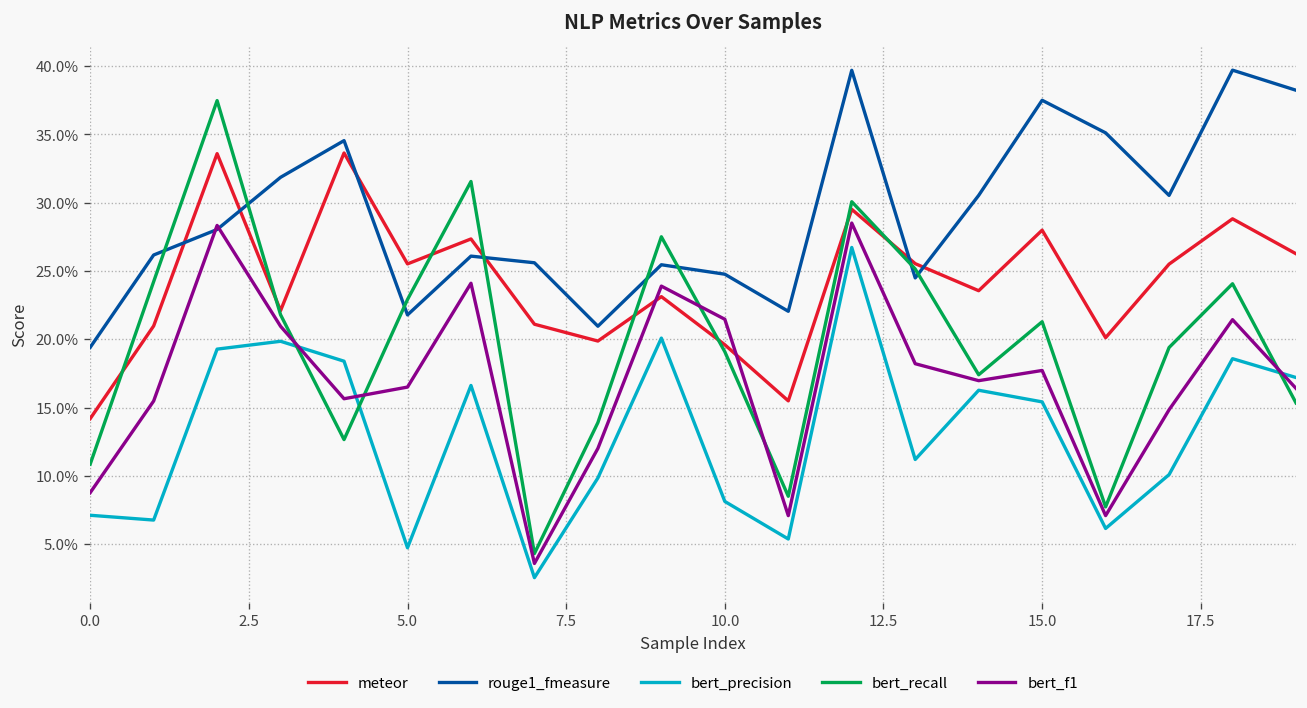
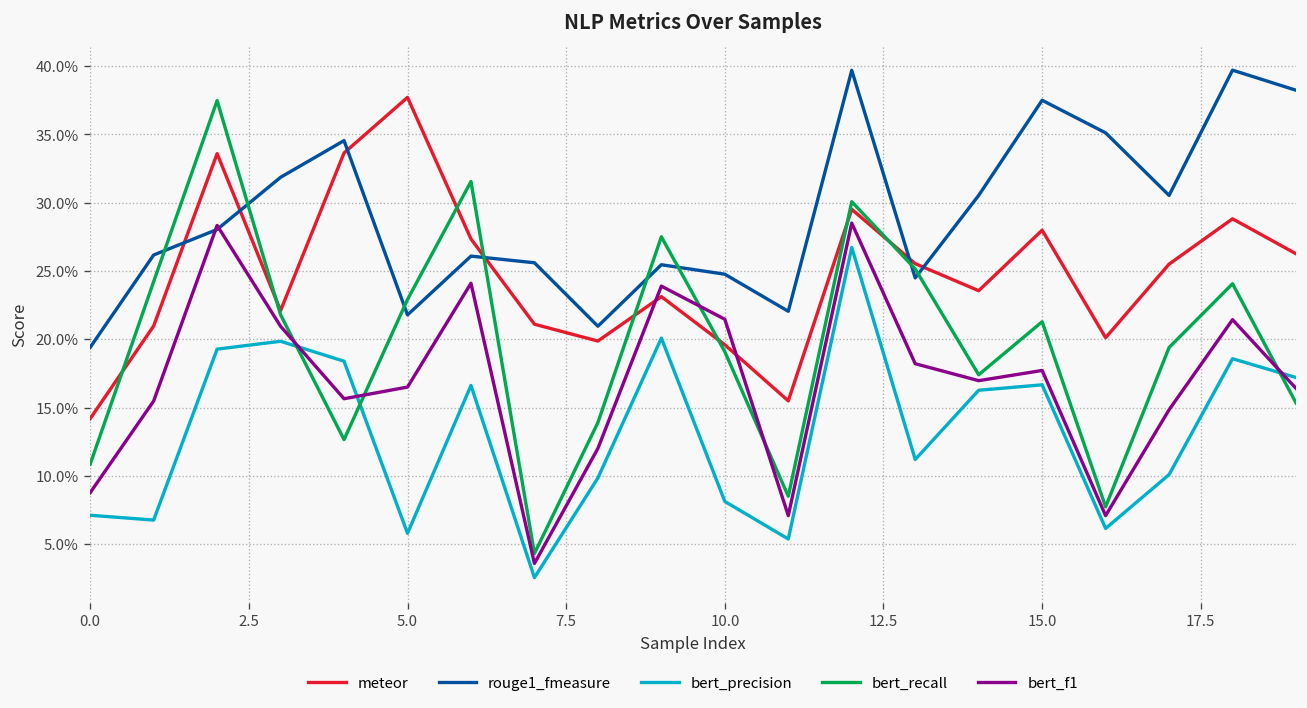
meteor, 5.0: 25.5% -> 37.7%
bert_precision, 5.0: 4.7% -> 5.8%
bert_precision, 15.0: 15.4% -> 16.7%
